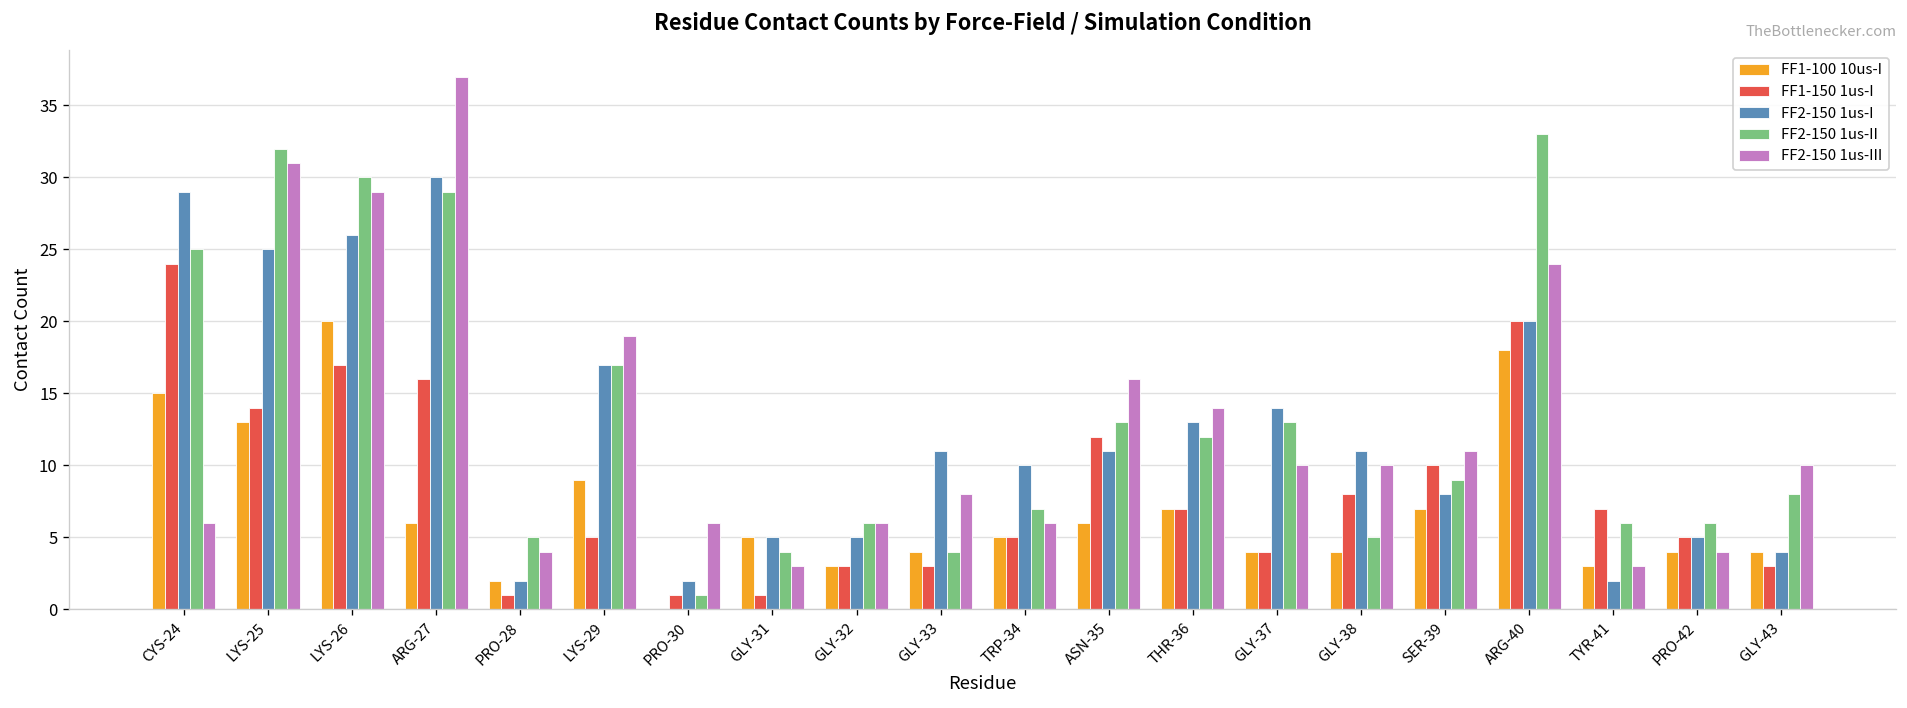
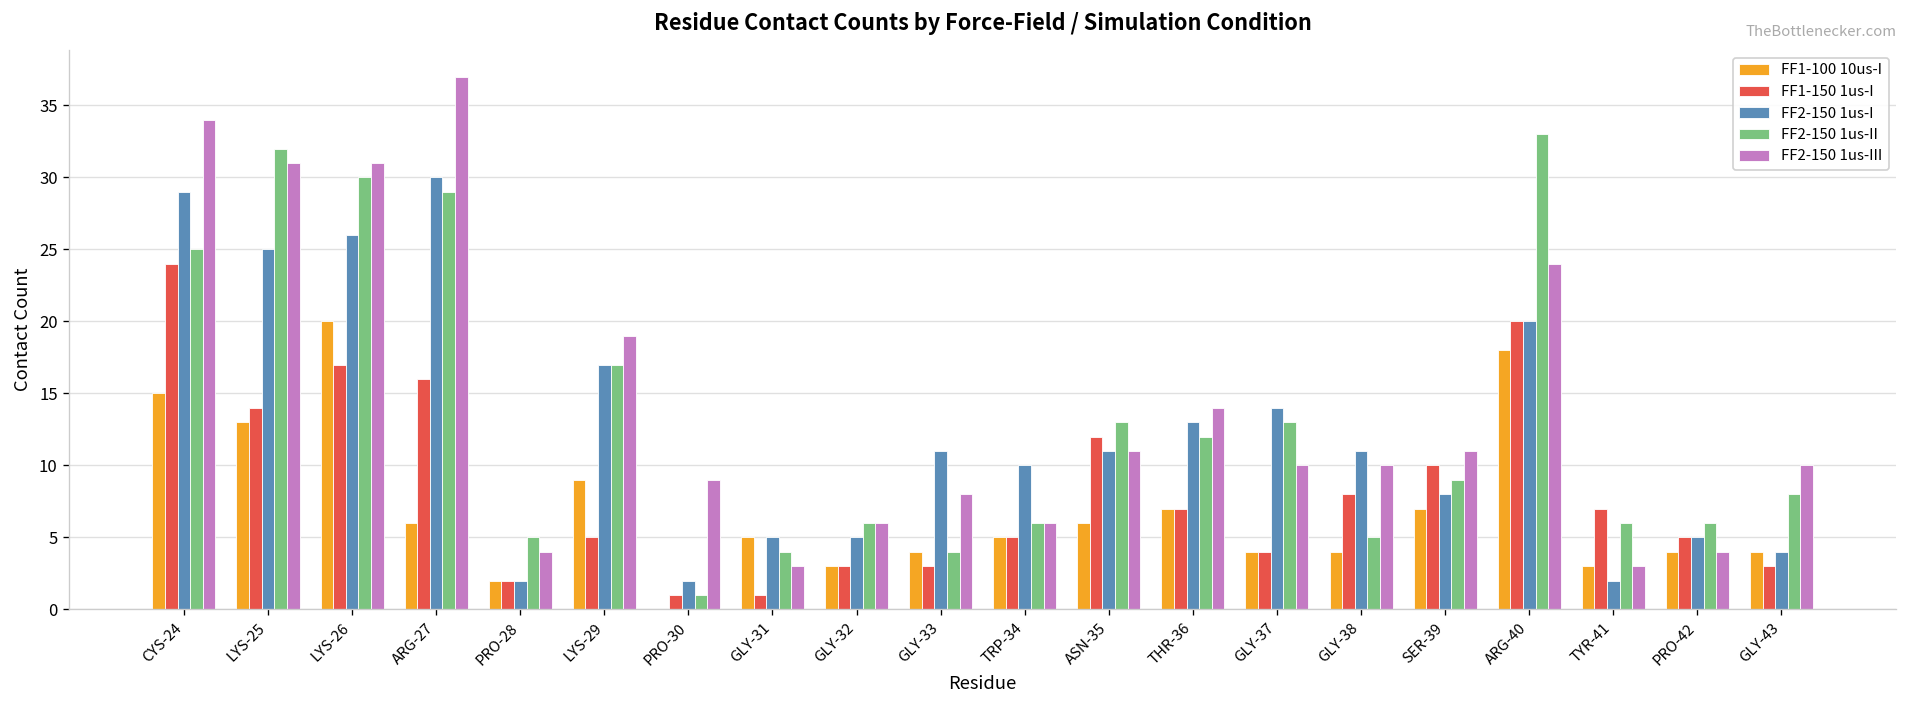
FF2-150 1us-III, CYS-24: 6 -> 34
FF2-150 1us-III, LYS-26: 29 -> 31
FF1-150 1us-I, PRO-28: 1 -> 2
FF2-150 1us-III, PRO-30: 6 -> 9
FF2-150 1us-II, TRP-34: 7 -> 6
FF2-150 1us-III, ASN-35: 16 -> 11
